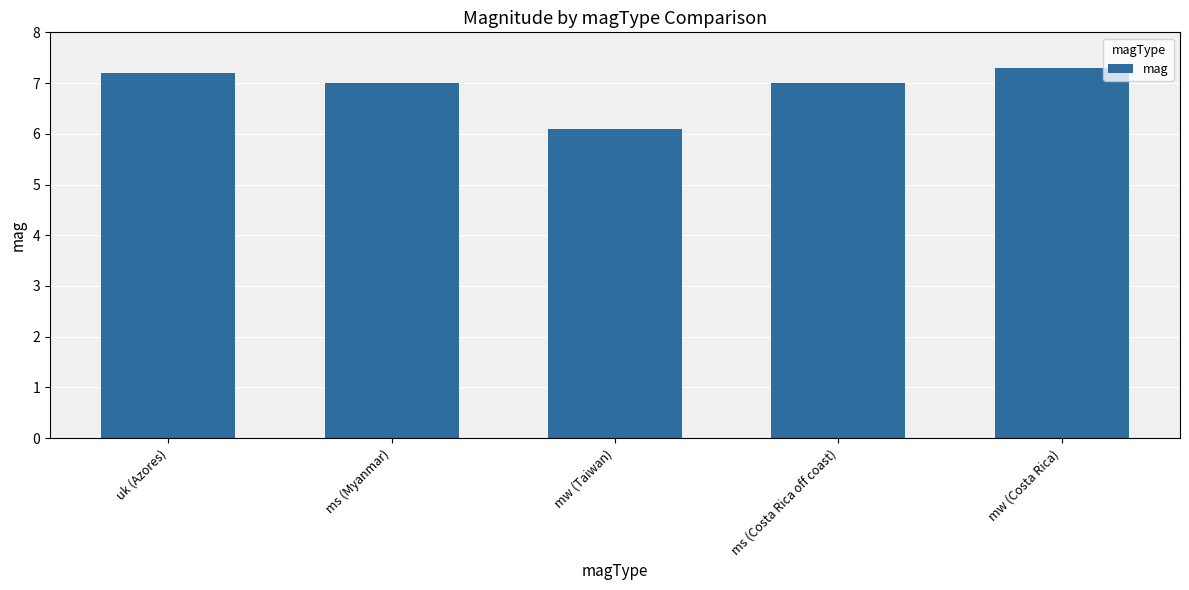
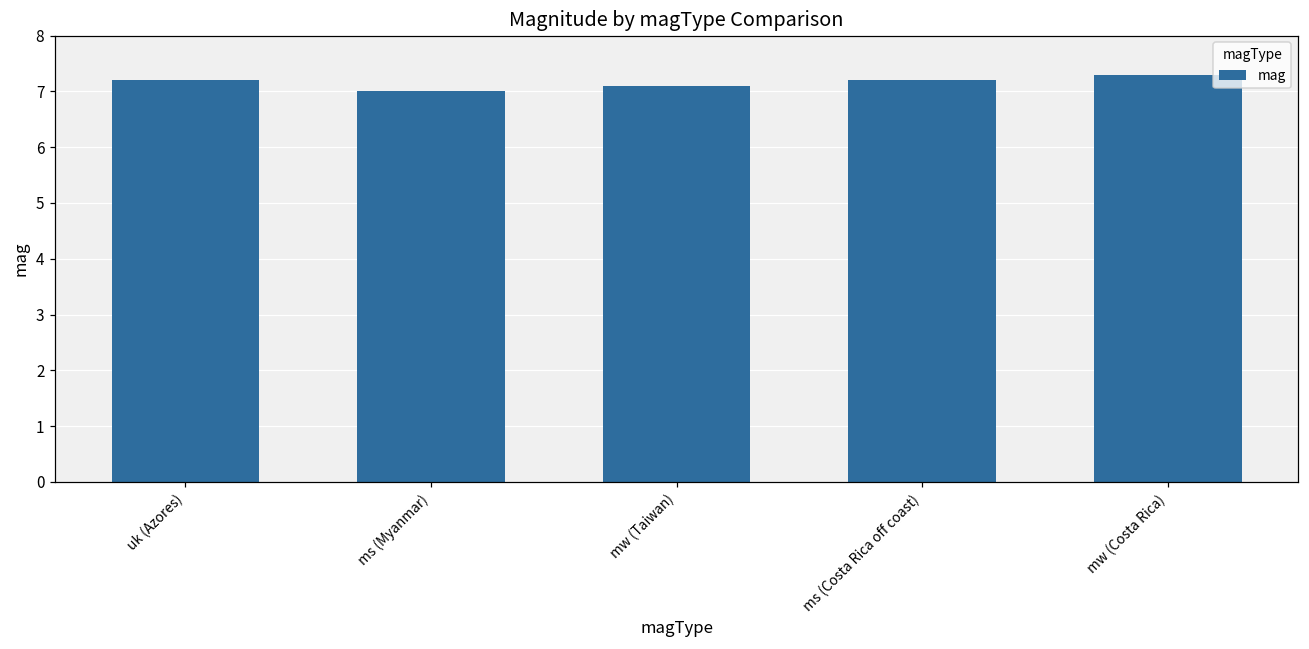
mw (Taiwan): 6.1 -> 7.1
ms (Costa Rica off coast): 7.0 -> 7.2
